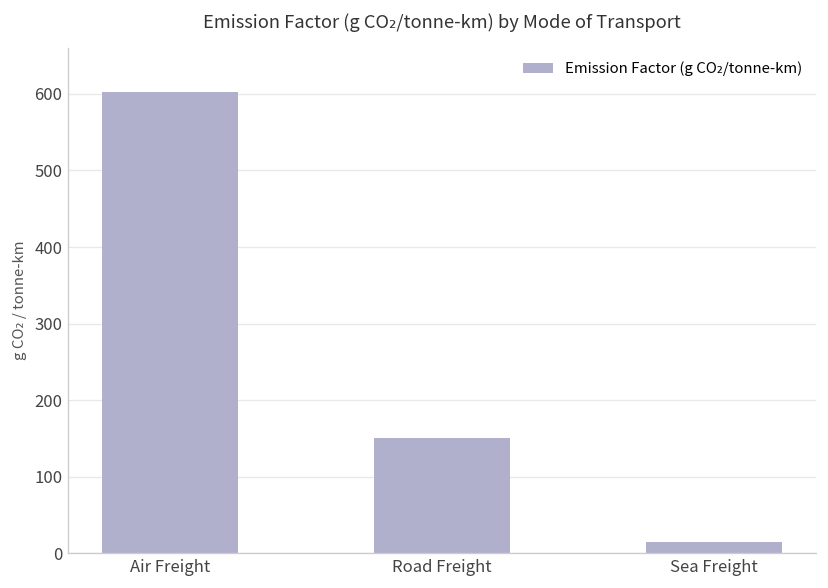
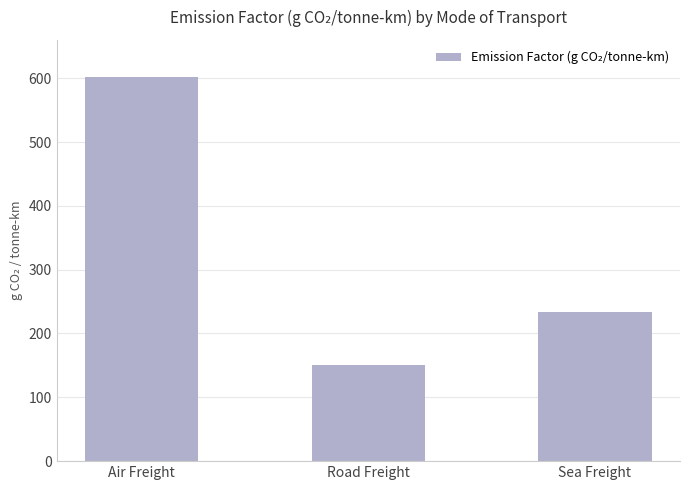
Sea Freight: 20 -> 230
